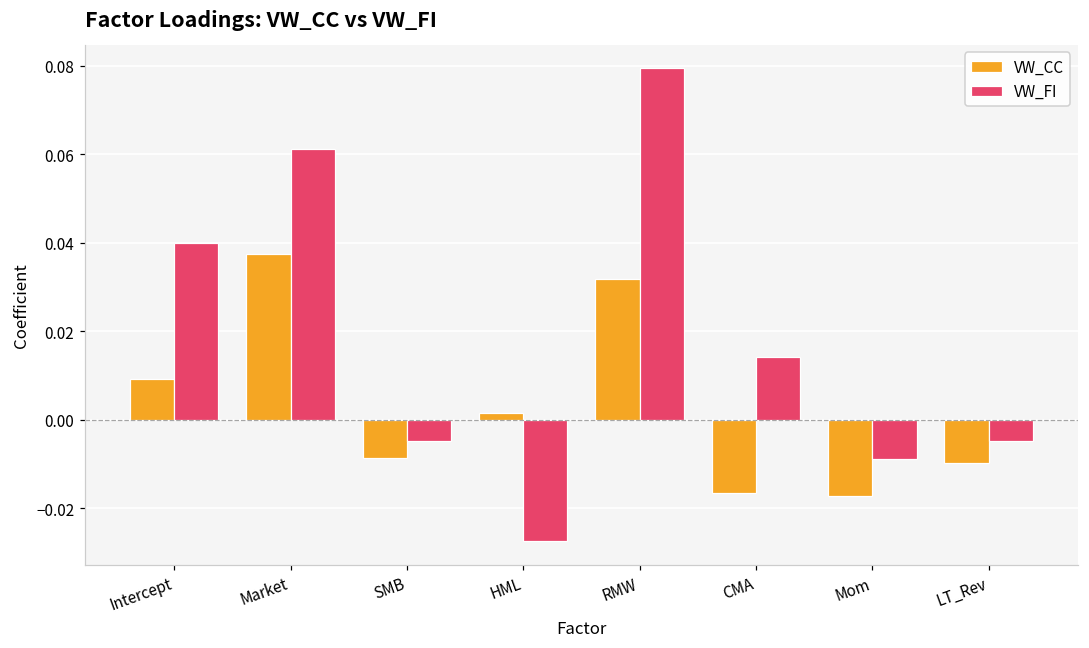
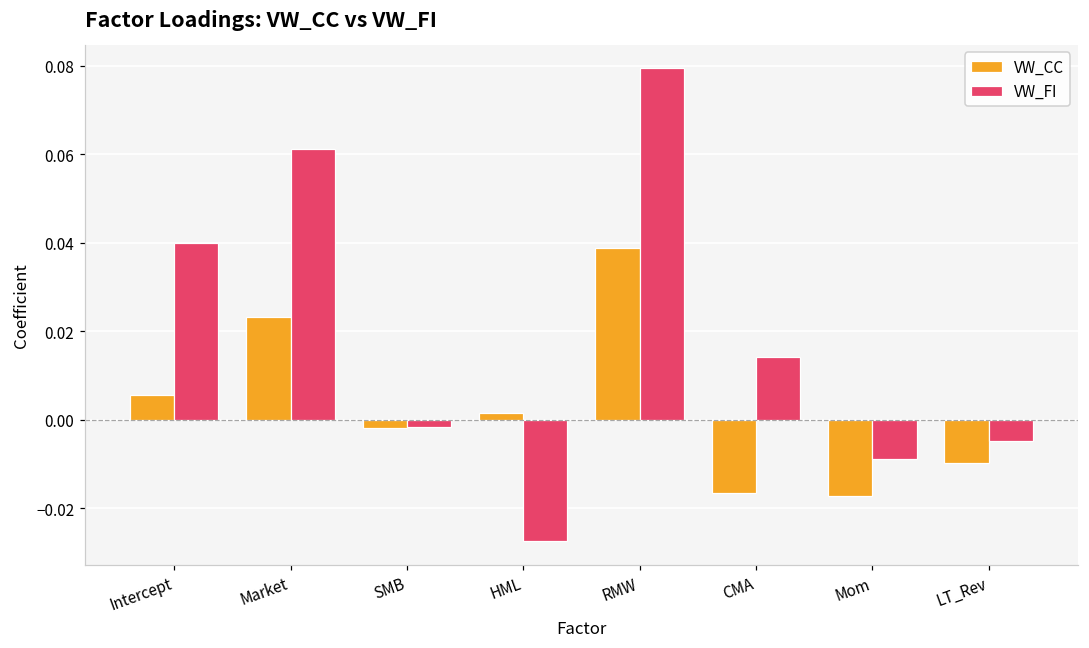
VW_CC, Intercept: 0.009 -> 0.006
VW_CC, Market: 0.037 -> 0.023
VW_CC, SMB: -0.009 -> -0.002
VW_FI, SMB: -0.005 -> -0.002
VW_CC, RMW: 0.032 -> 0.039
